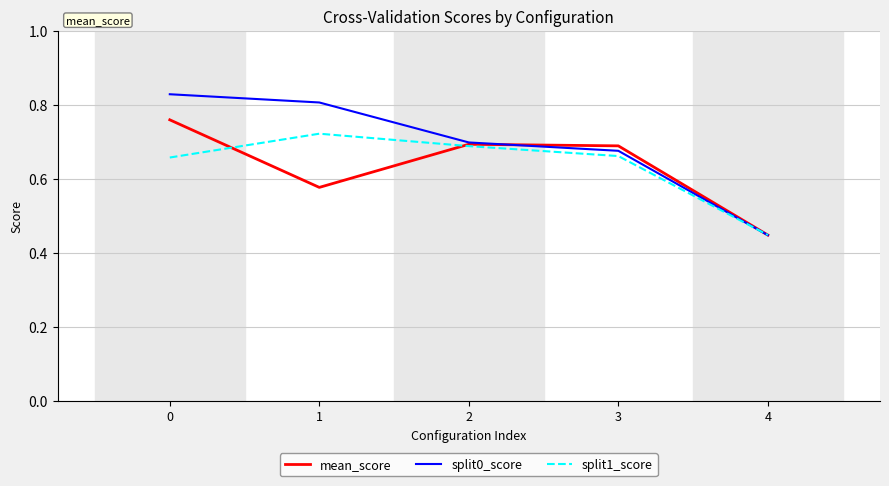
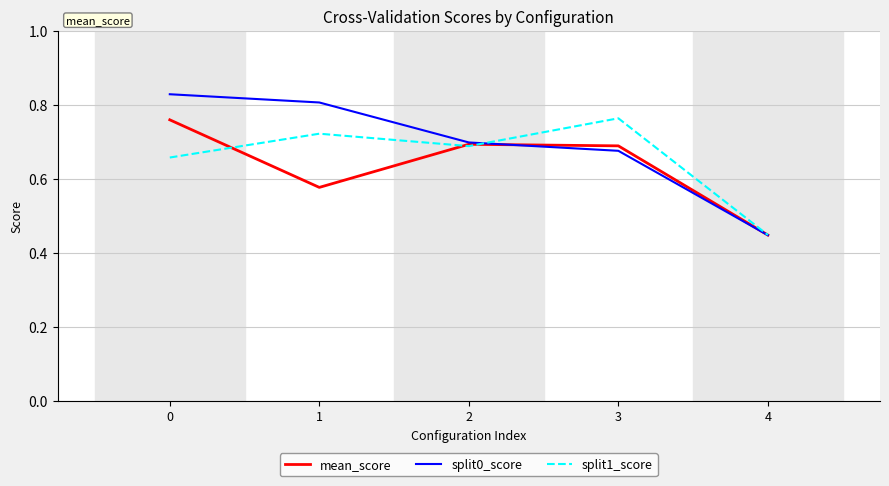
split1_score, 3: 0.66 -> 0.76
